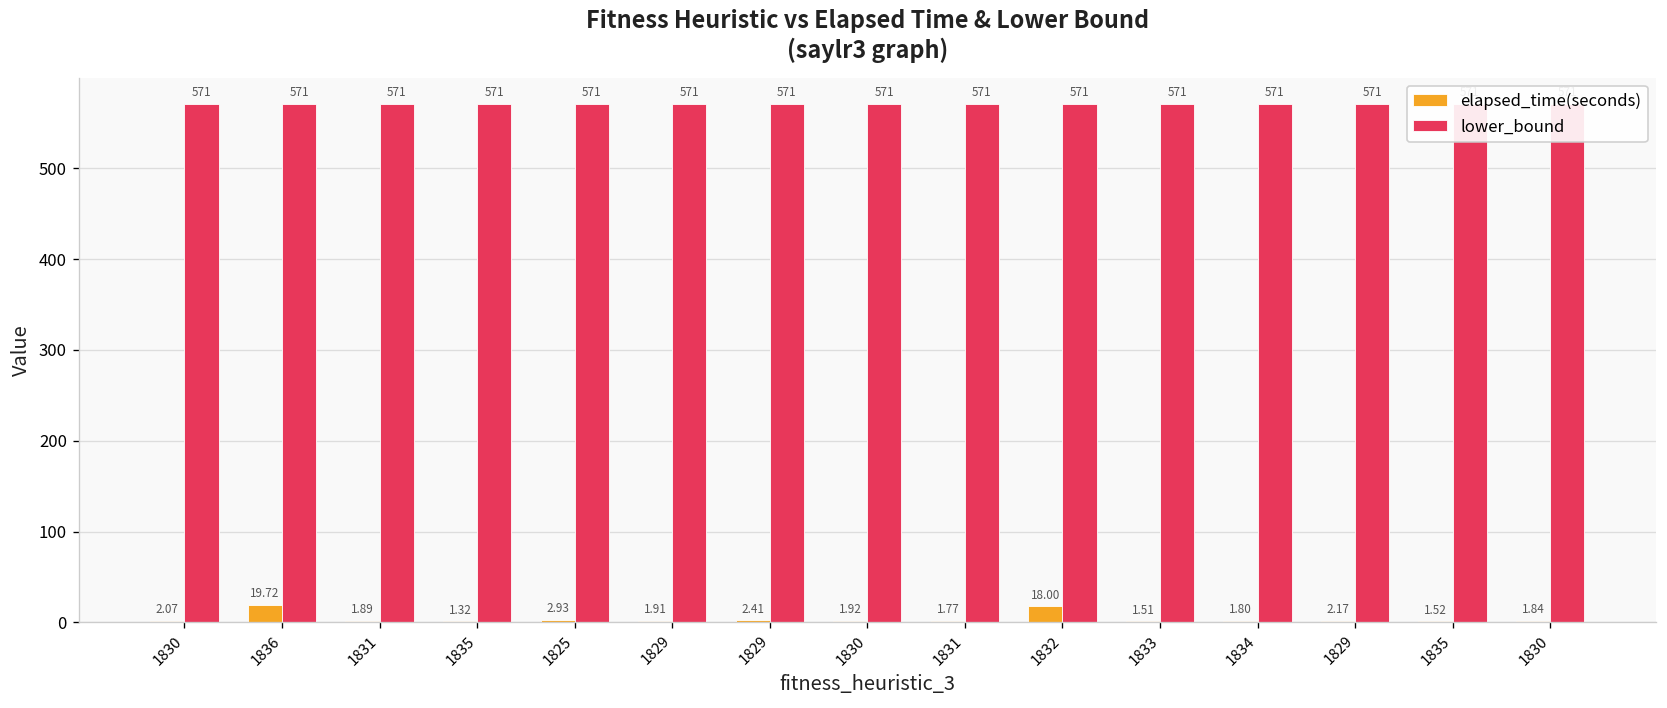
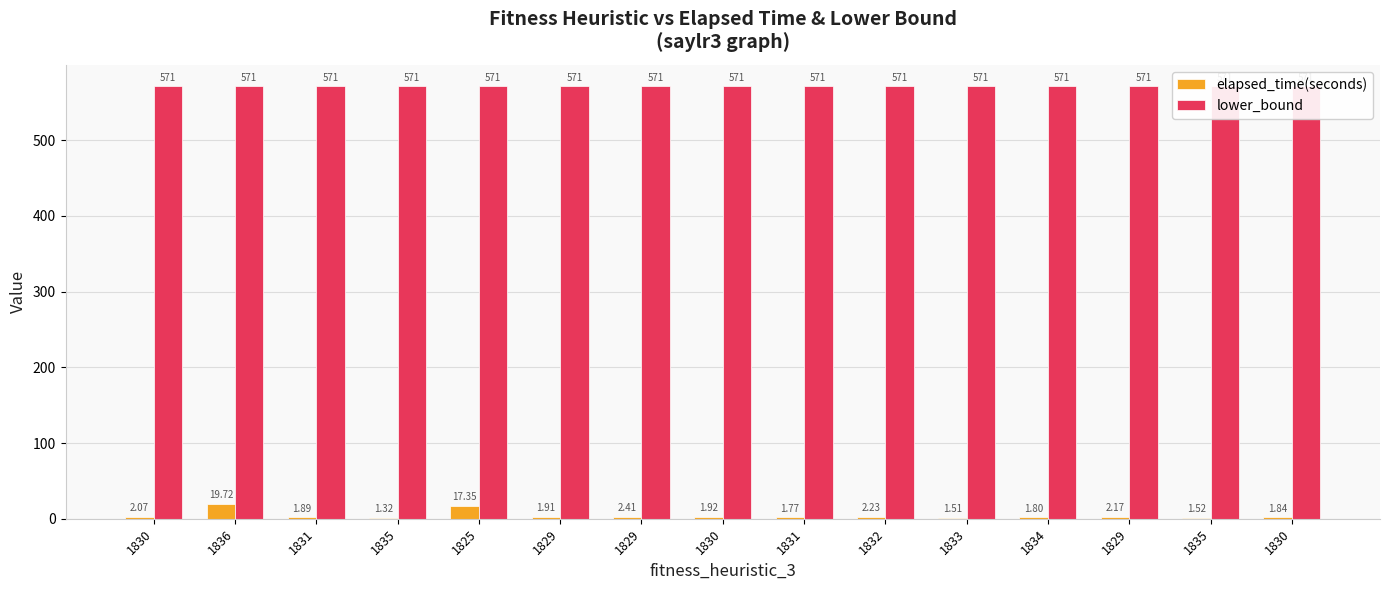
elapsed_time(seconds), 1825: 2.93 -> 17.35
elapsed_time(seconds), 1832: 18.00 -> 2.23
